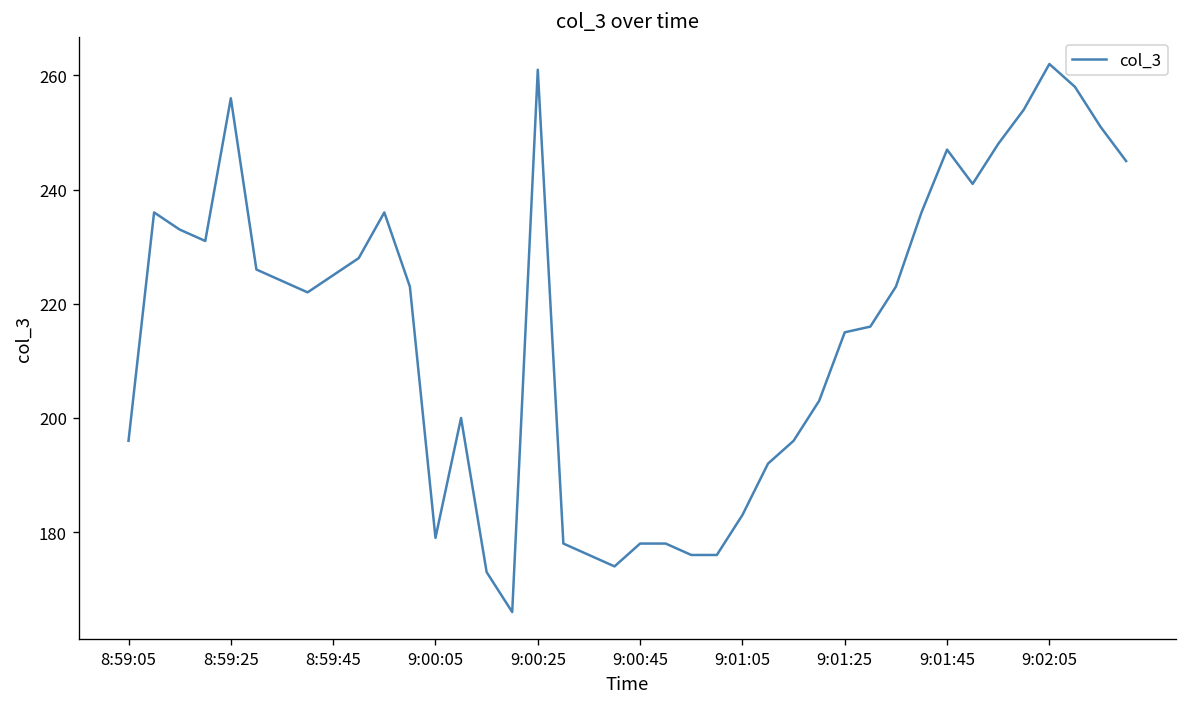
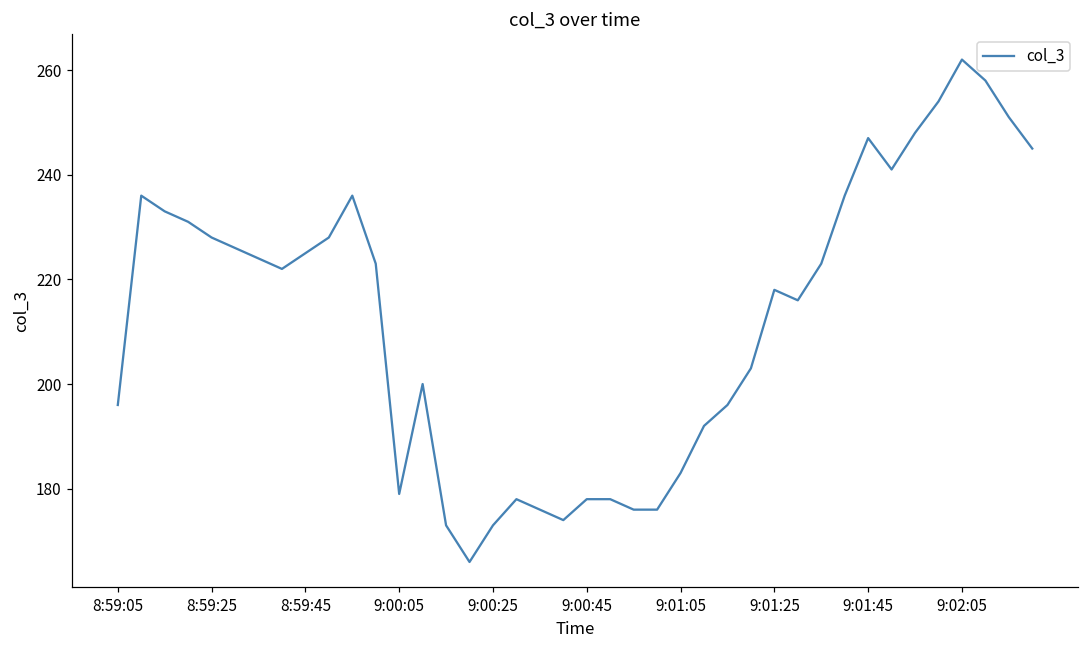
8:59:25: 256 -> 228
9:00:25: 261 -> 173
9:01:25: 215 -> 218
